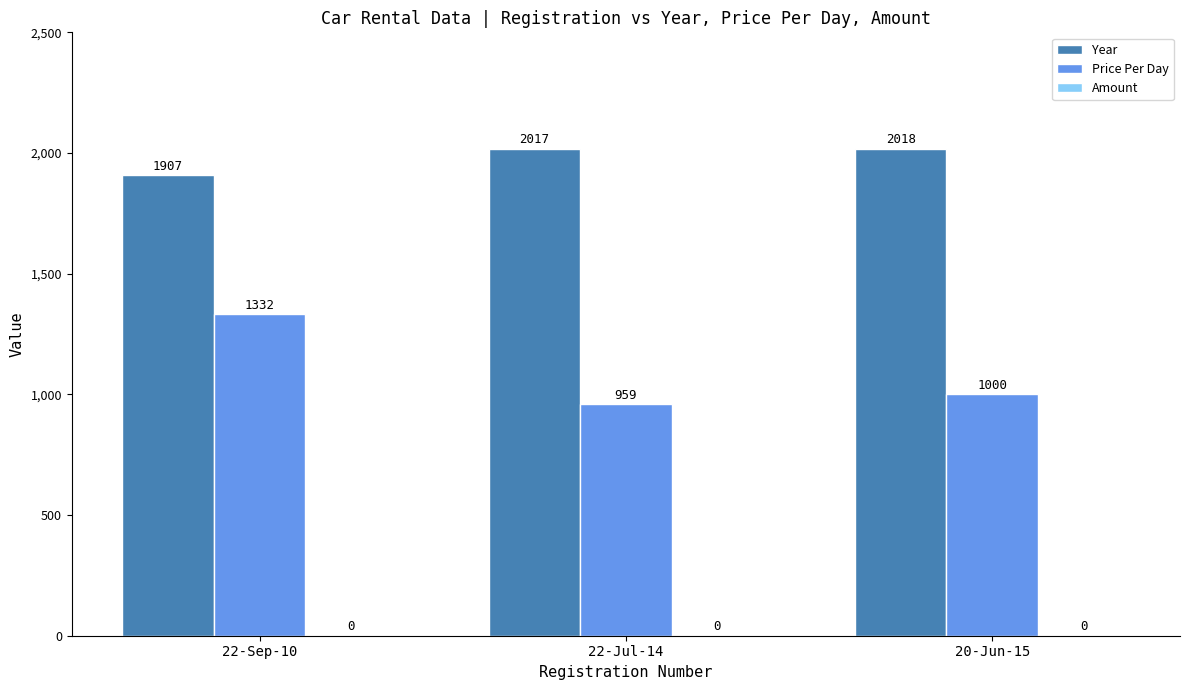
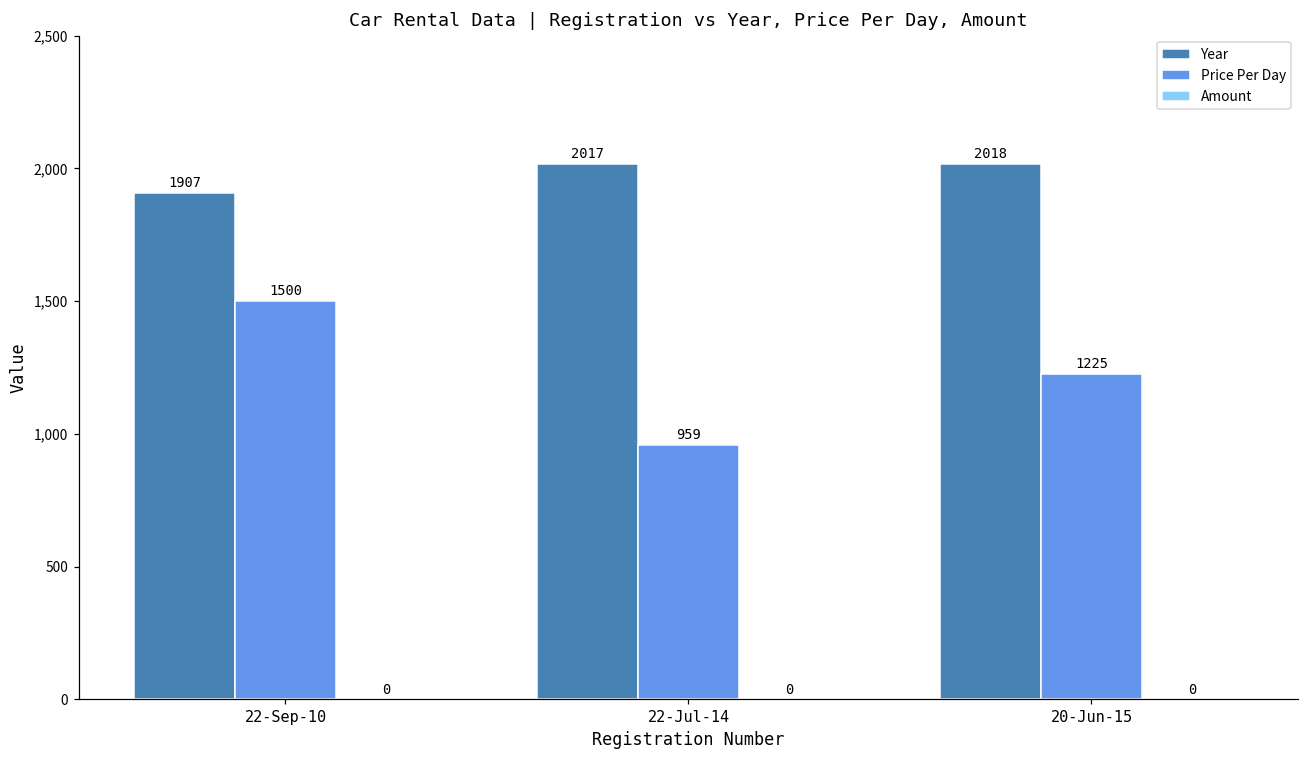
Price Per Day, 22-Sep-10: 1332 -> 1500
Price Per Day, 20-Jun-15: 1000 -> 1225
